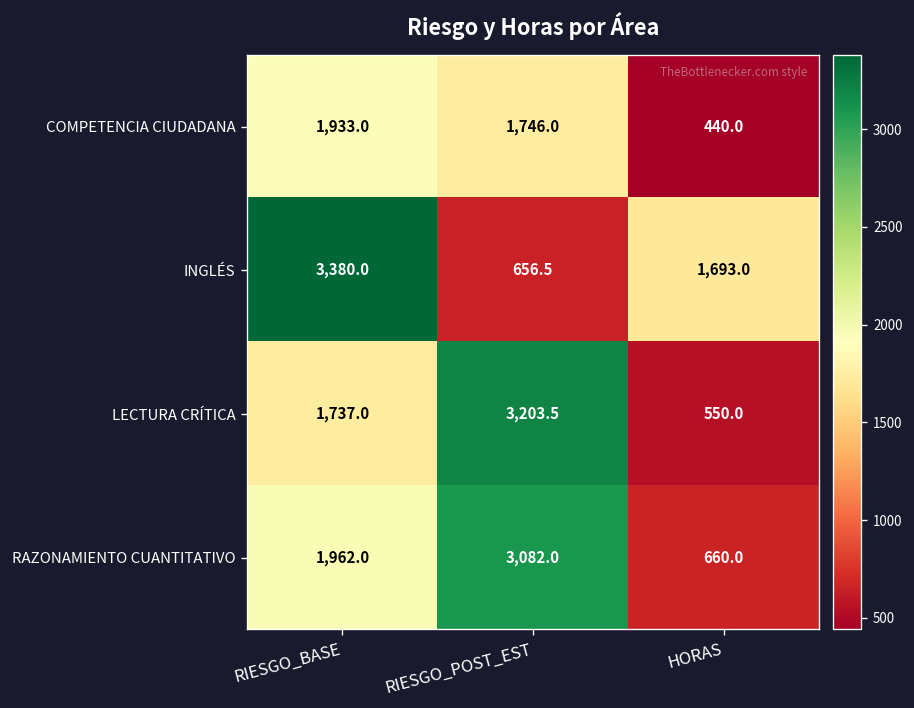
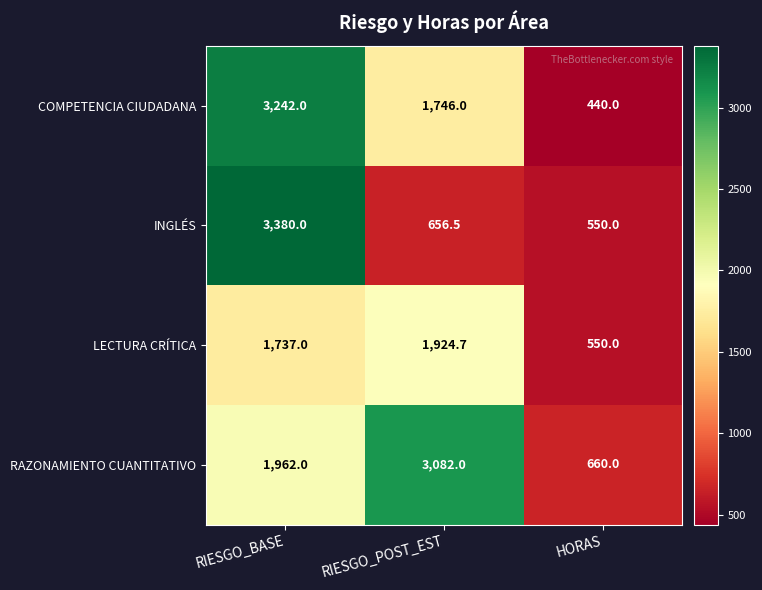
COMPETENCIA CIUDADANA, RIESGO_BASE: 1,933.0 -> 3,242.0
INGLÉS, HORAS: 1,693.0 -> 550.0
LECTURA CRÍTICA, RIESGO_POST_EST: 3,203.5 -> 1,924.7
